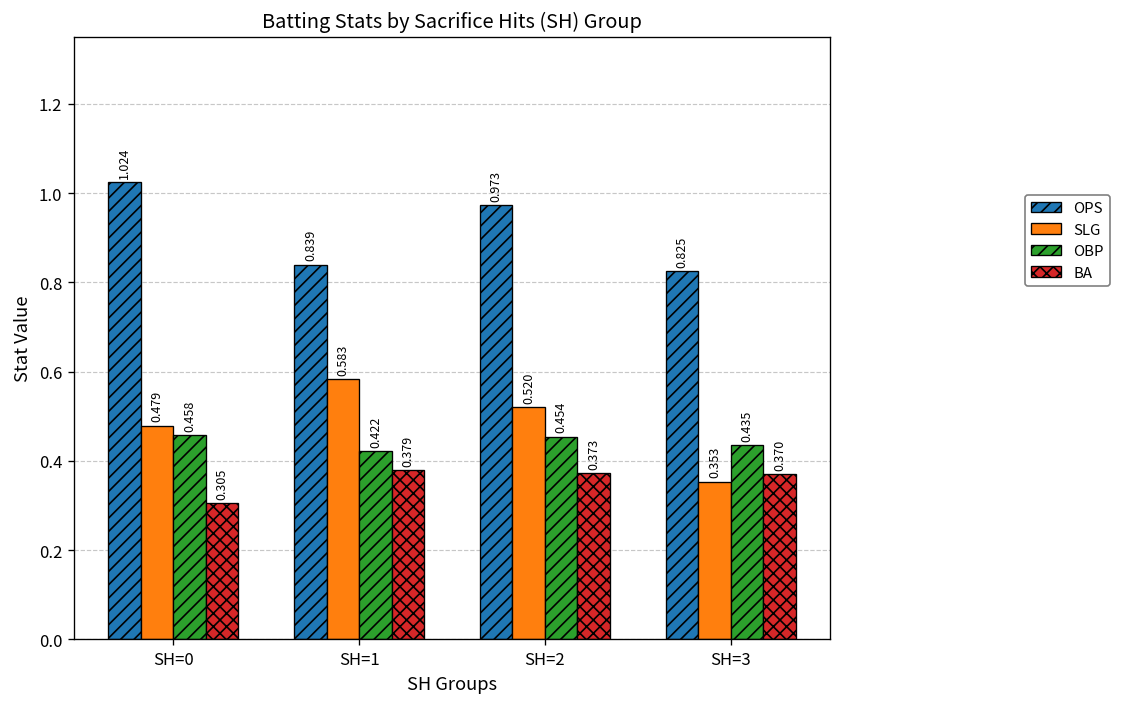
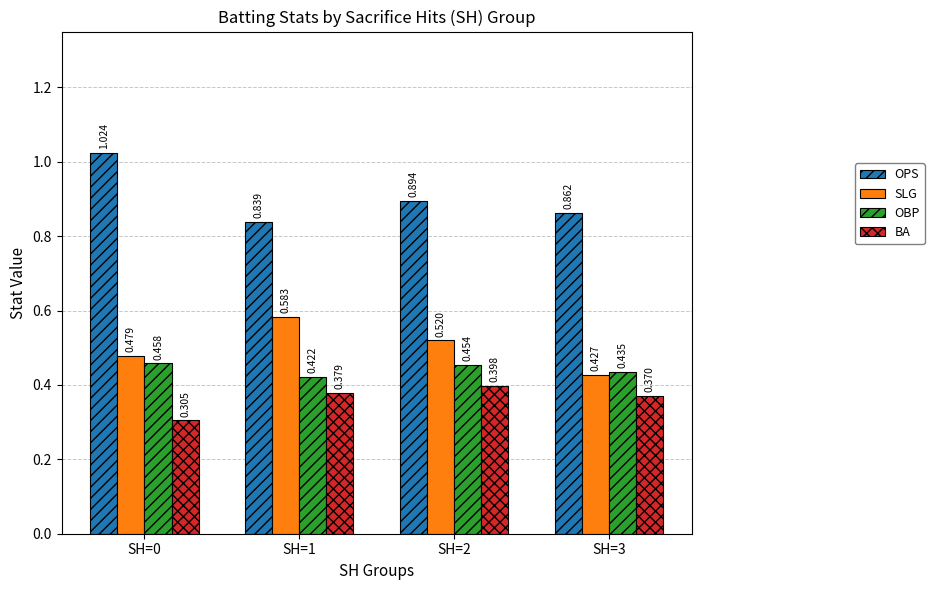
OPS, SH=2: 0.973 -> 0.894
BA, SH=2: 0.373 -> 0.398
OPS, SH=3: 0.825 -> 0.862
SLG, SH=3: 0.353 -> 0.427
